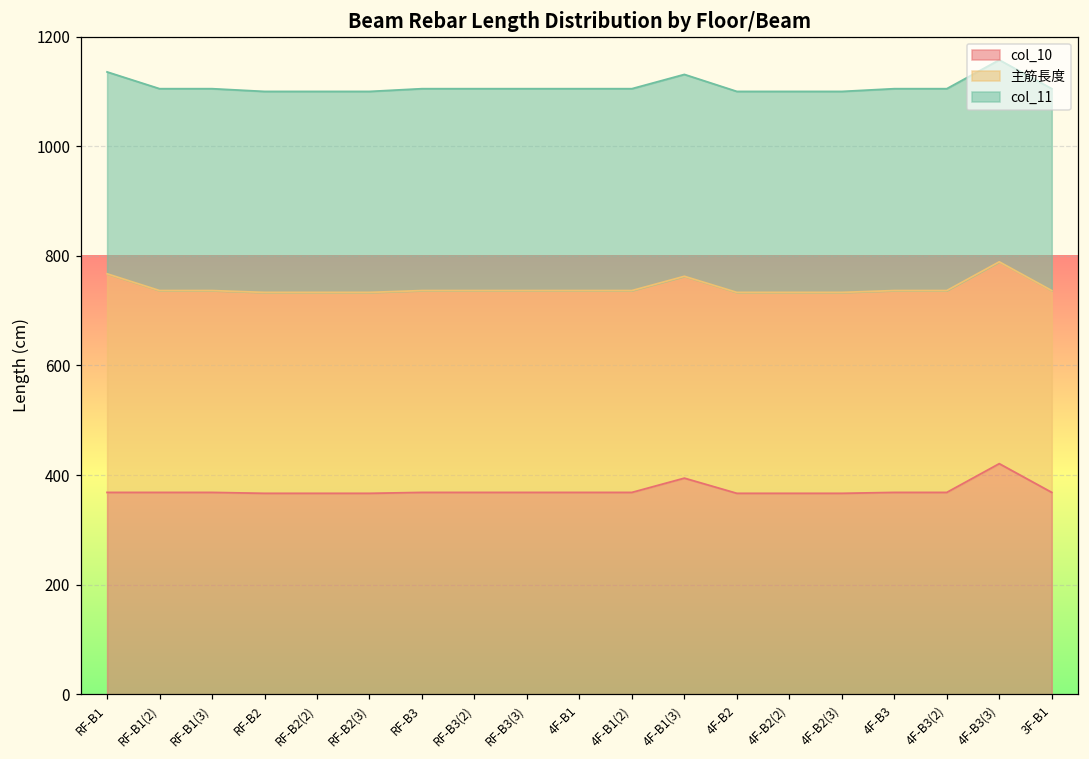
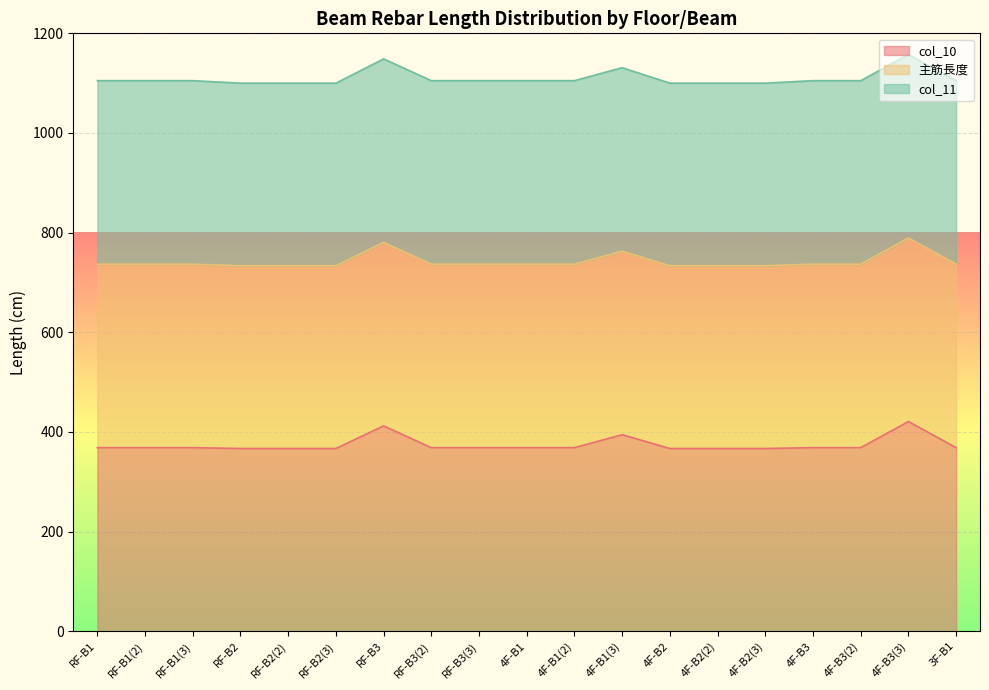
主筋長度, RF-B1: 400 -> 370
col_10, RF-B3: 370 -> 410
